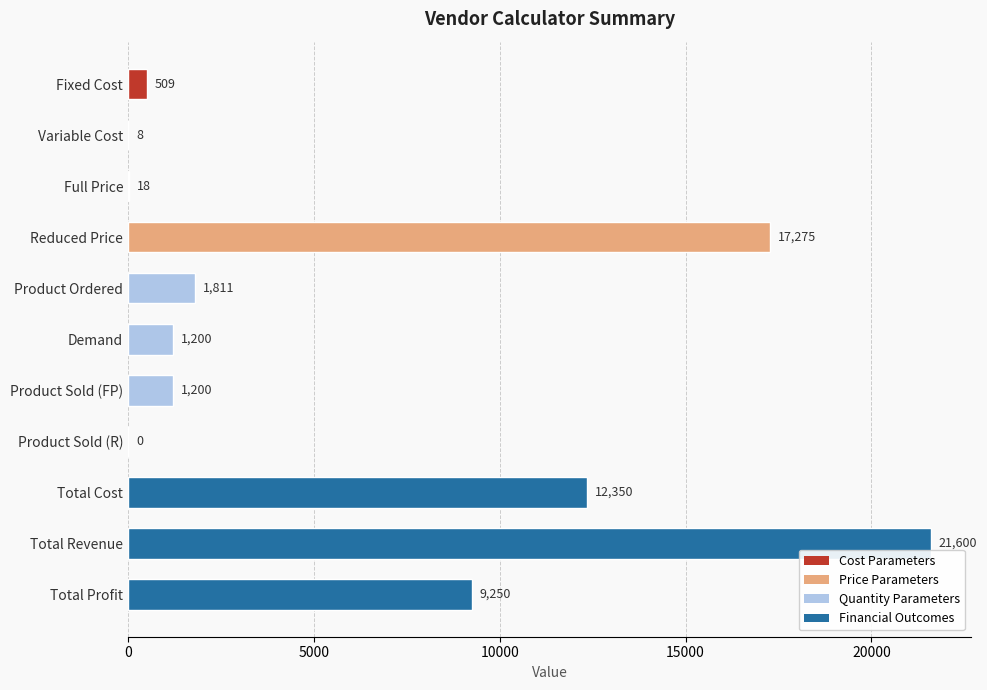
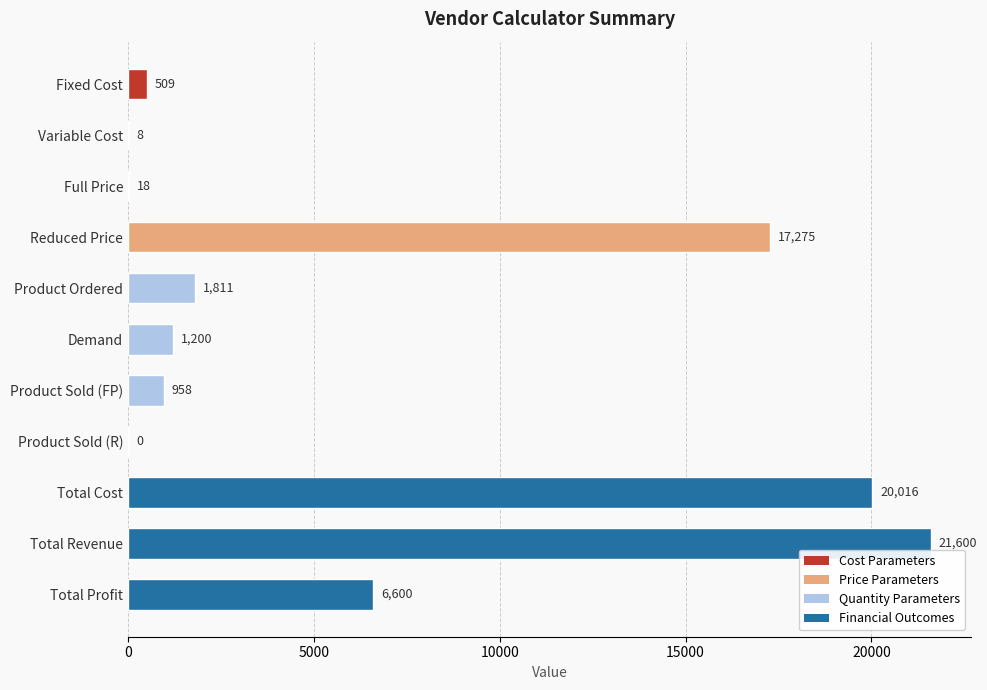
Product Sold (FP): 1,200 -> 958
Total Cost: 12,350 -> 20,016
Total Profit: 9,250 -> 6,600
